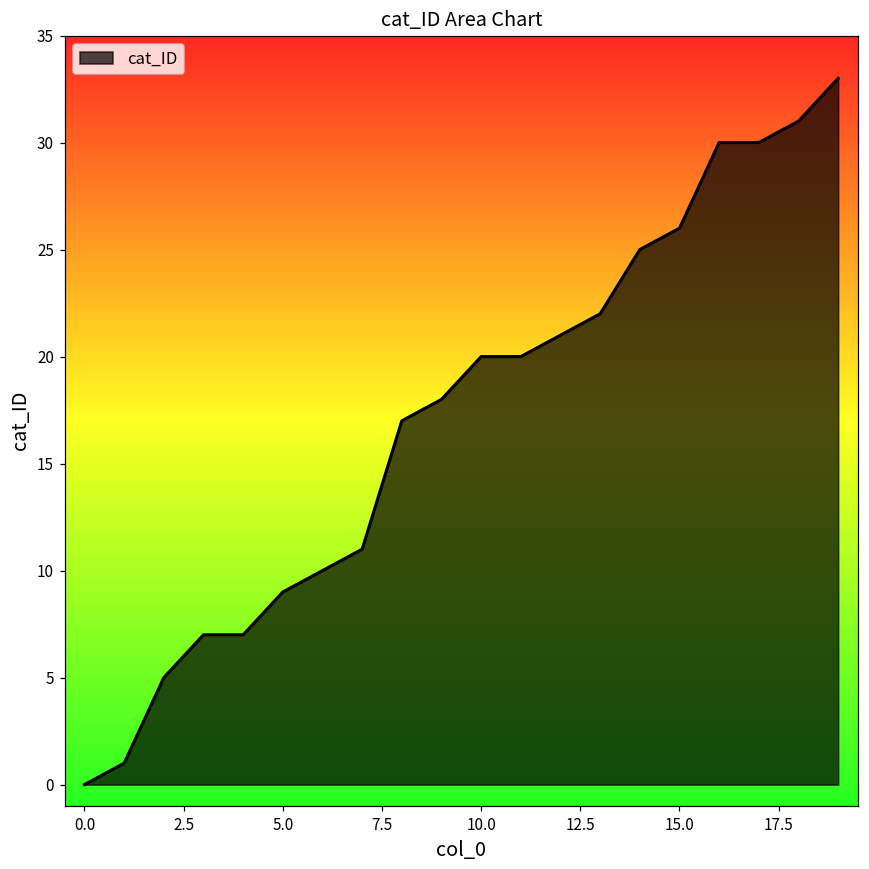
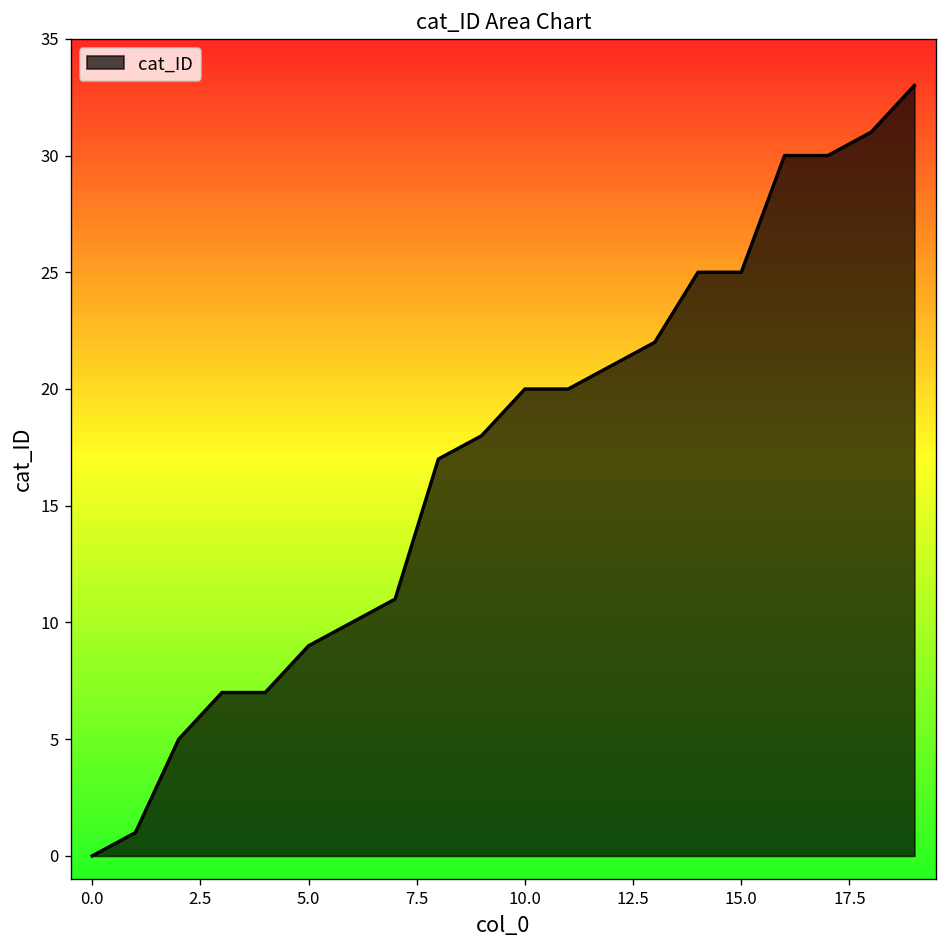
15.0: 26 -> 25
